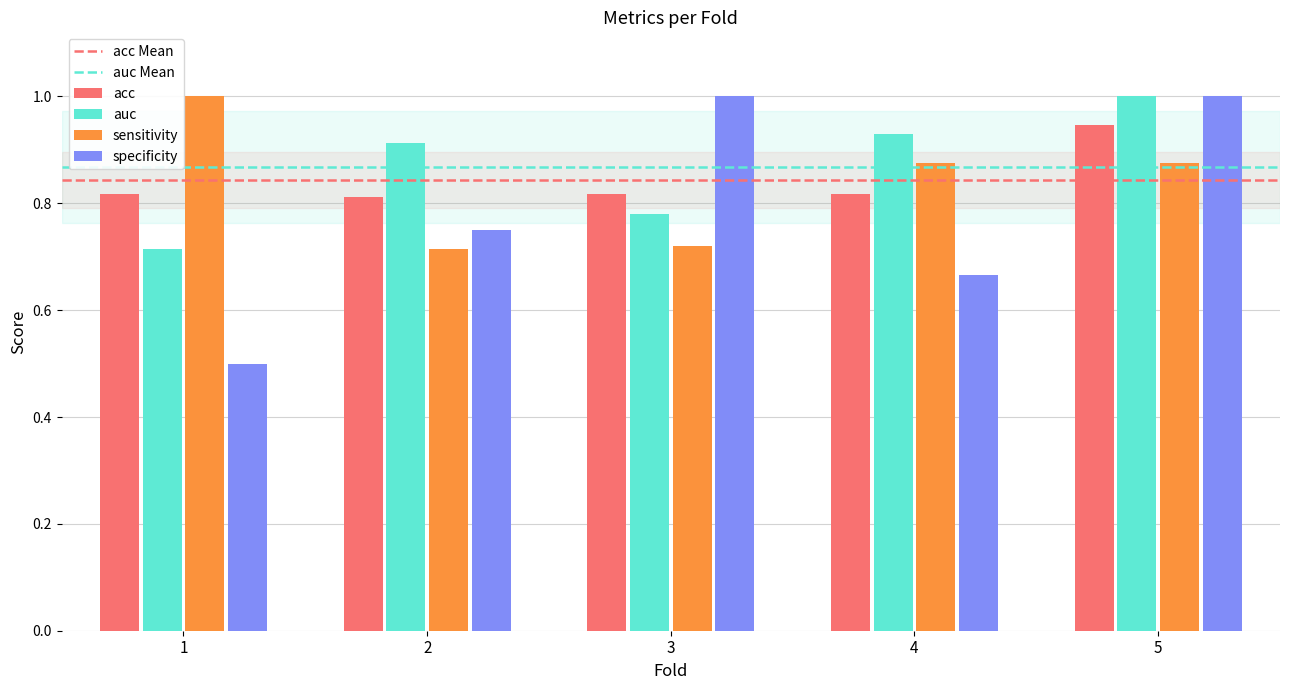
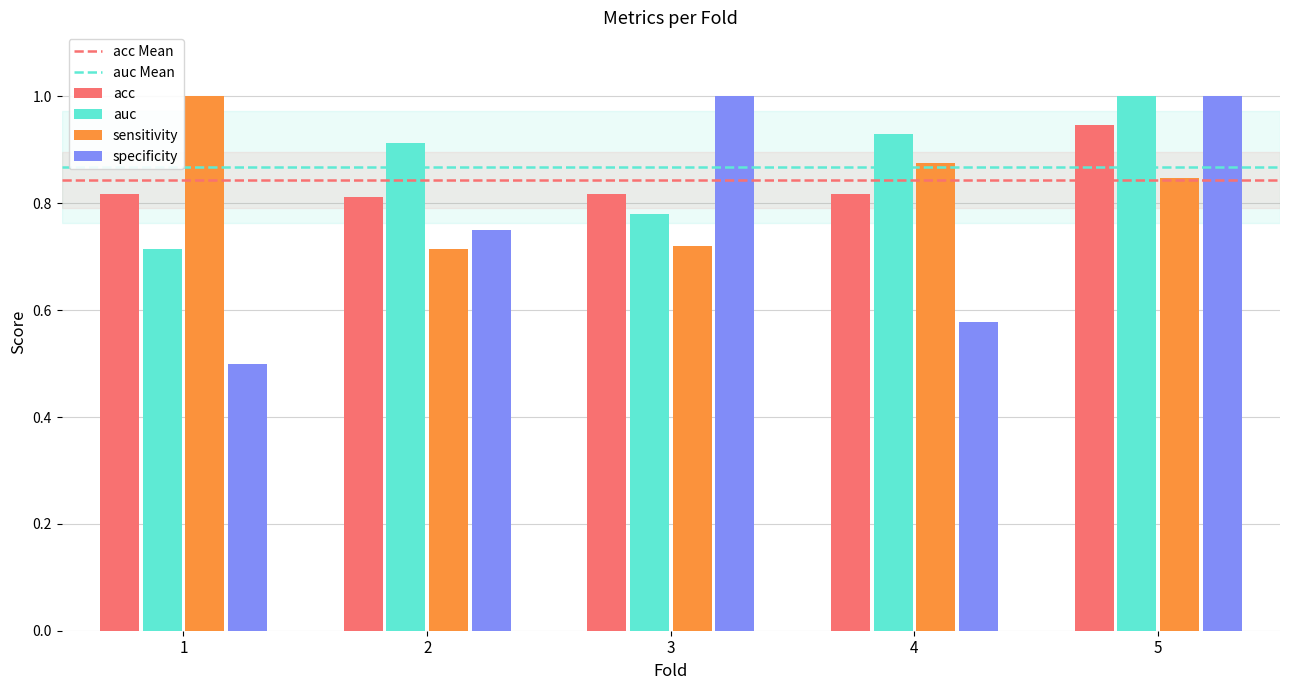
specificity, 4: 0.67 -> 0.58
sensitivity, 5: 0.88 -> 0.85
